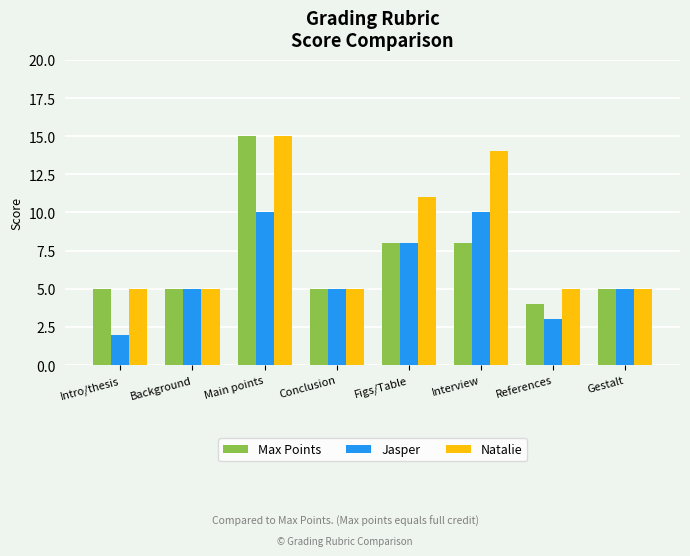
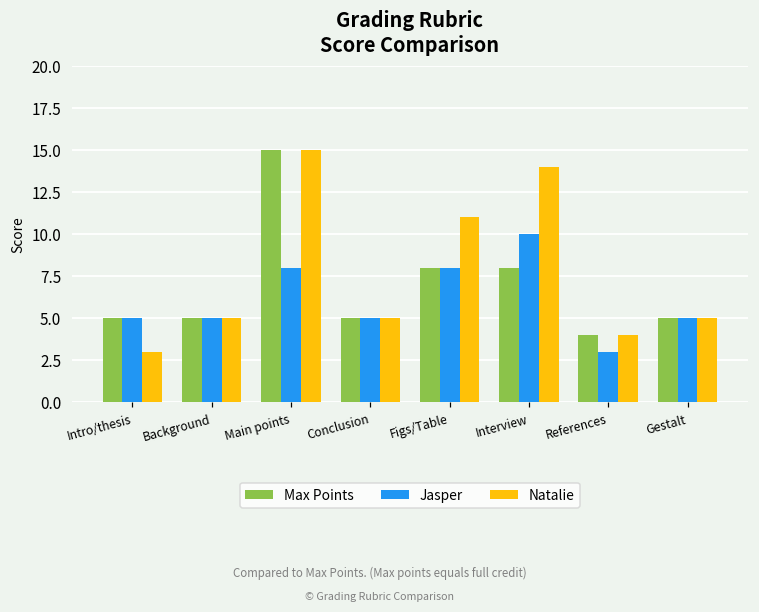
Jasper, Intro/thesis: 2 -> 5
Natalie, Intro/thesis: 5 -> 3
Jasper, Main points: 10 -> 8
Natalie, References: 5 -> 4
